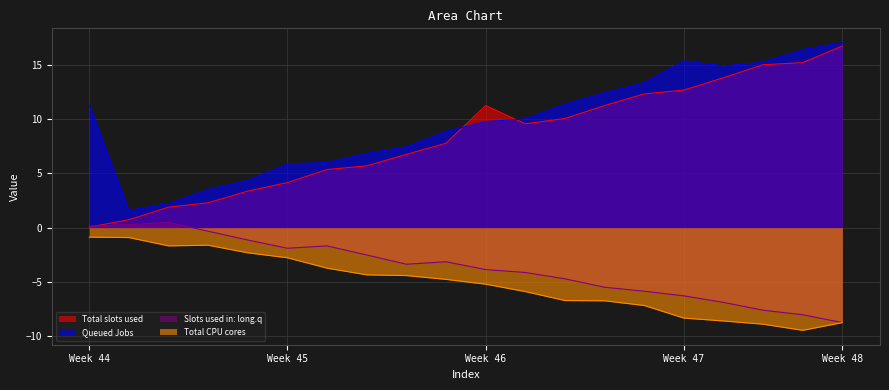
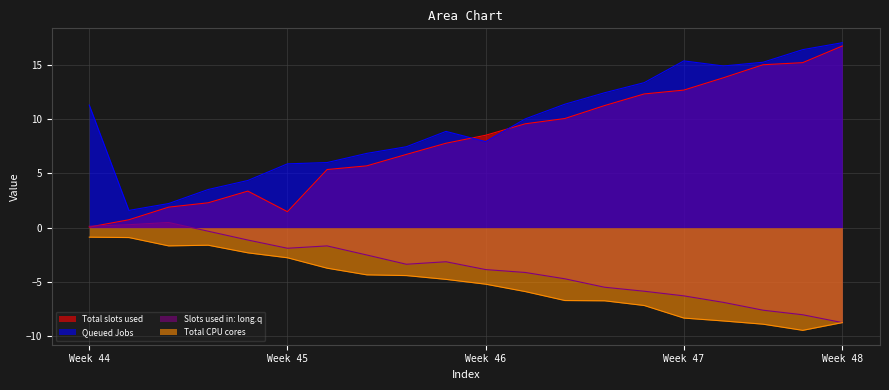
Total slots used, Week 45: 4.2 -> 1.5
Total slots used, Week 46: 11.3 -> 8.5
Queued Jobs, Week 46: 9.8 -> 7.9
